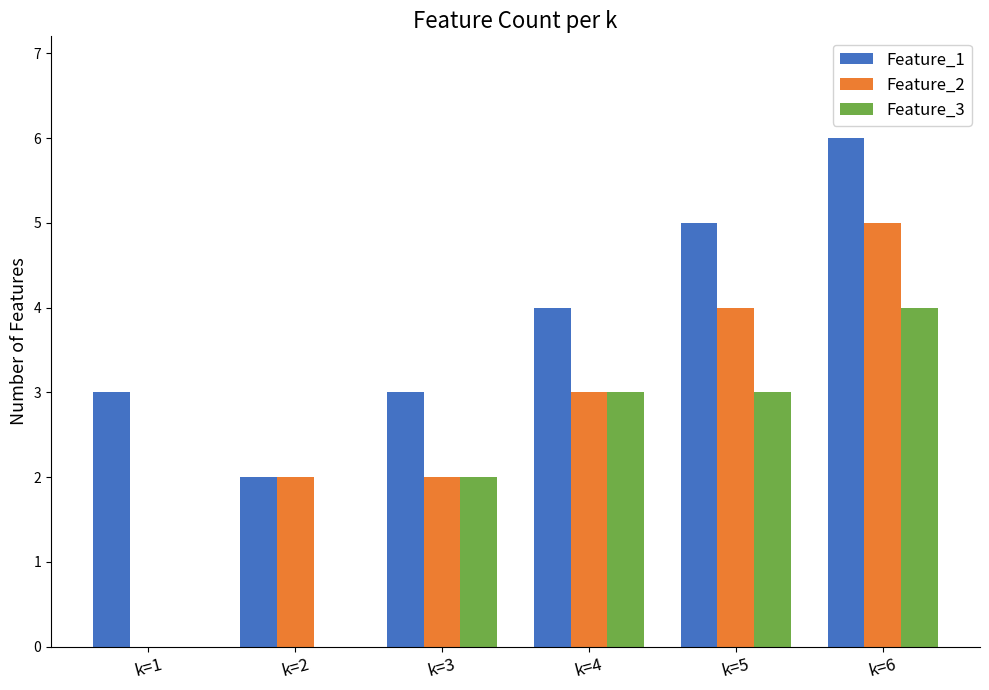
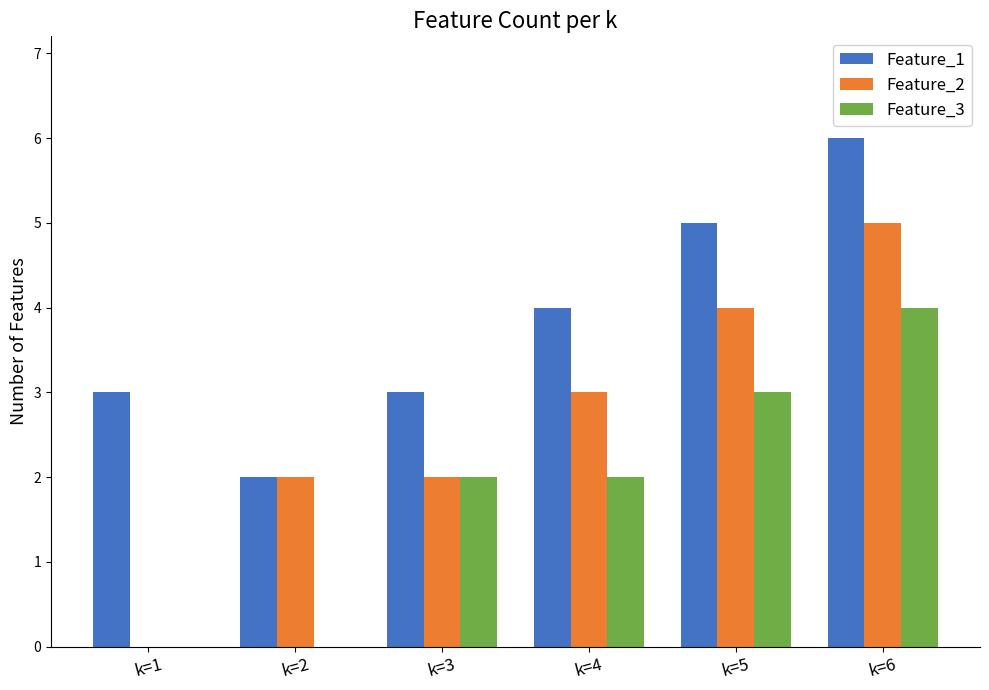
Feature_3, k=4: 3 -> 2
